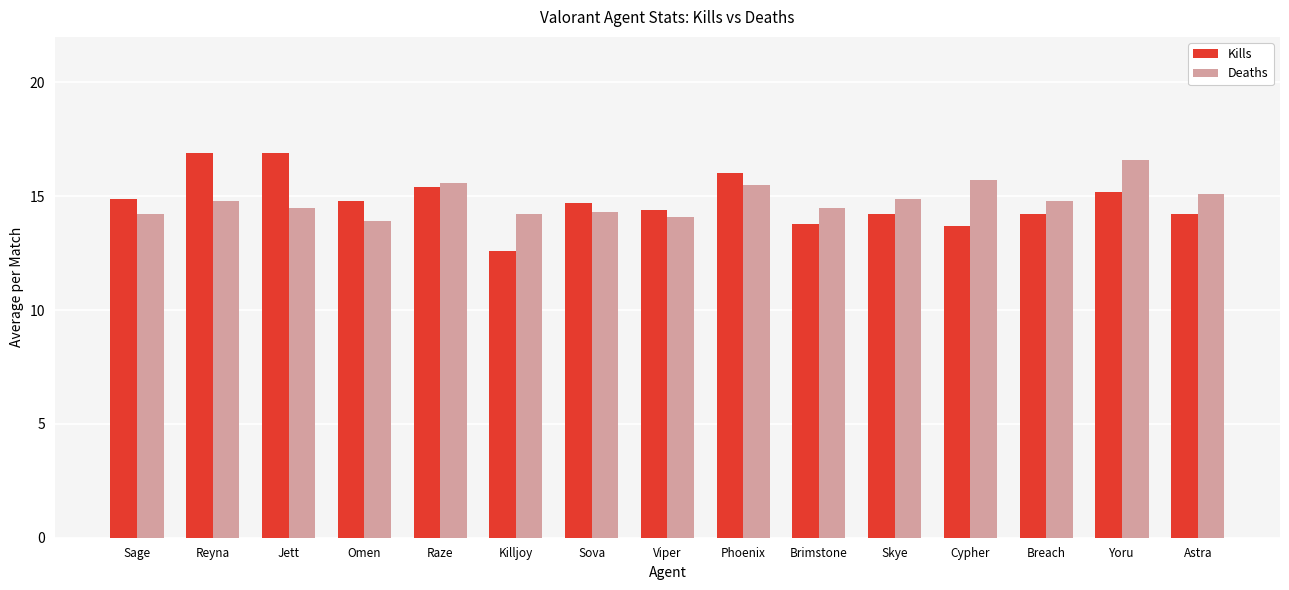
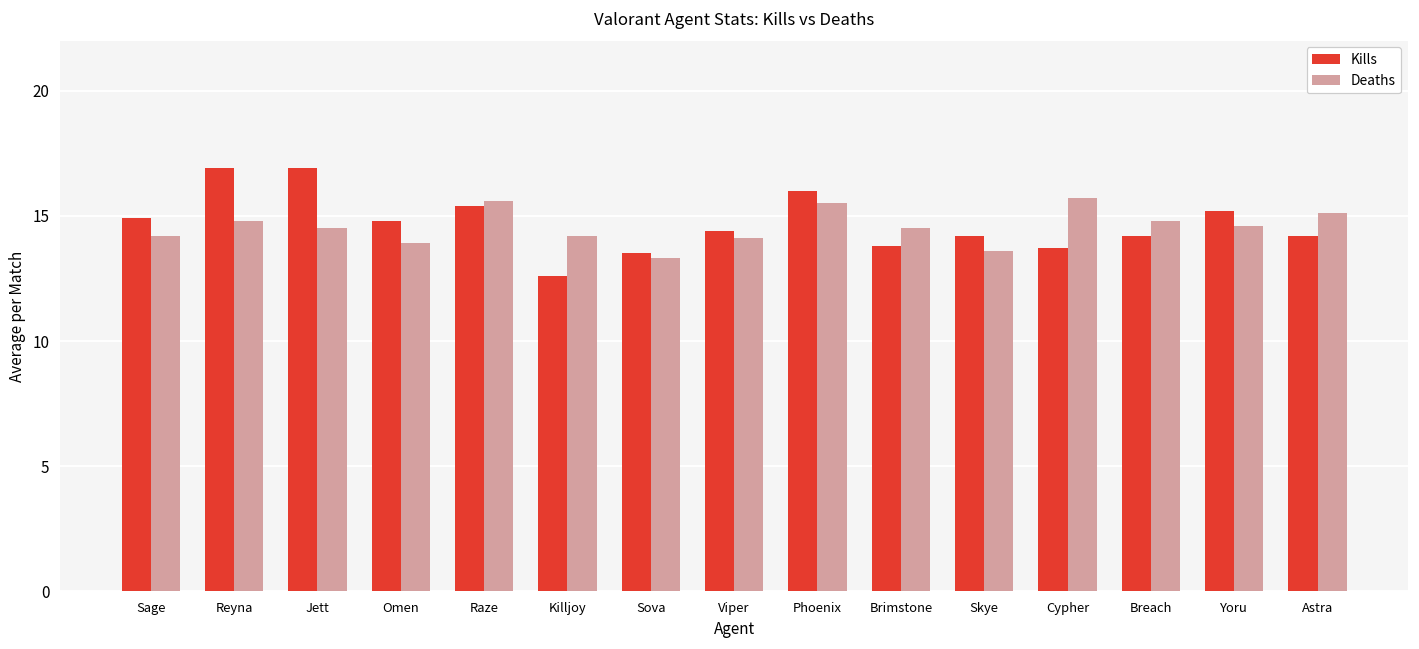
Kills, Sova: 14.7 -> 13.5
Deaths, Sova: 14.3 -> 13.3
Deaths, Skye: 14.9 -> 13.6
Deaths, Yoru: 16.6 -> 14.6
